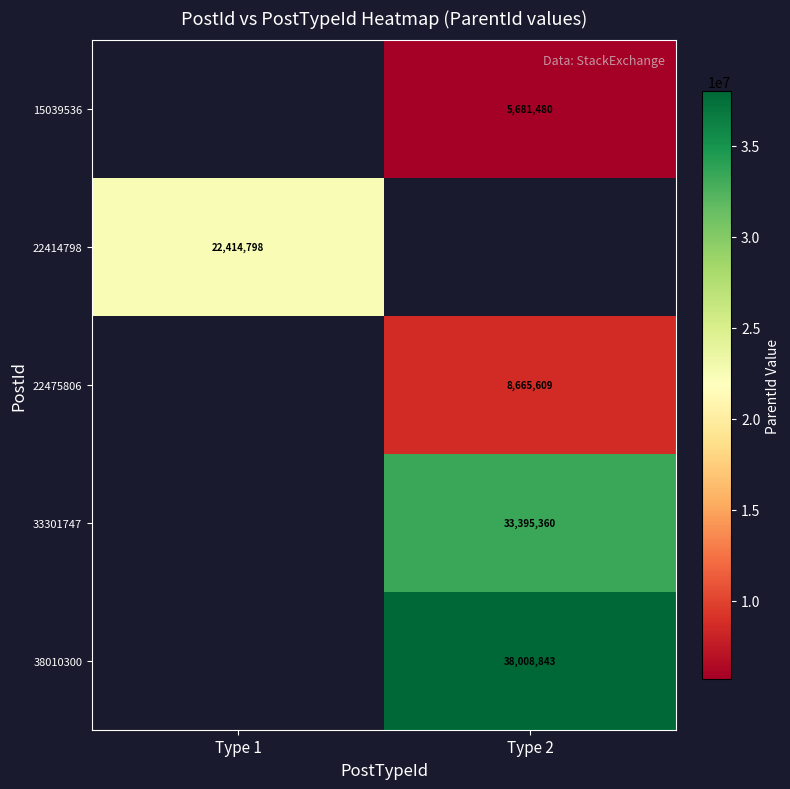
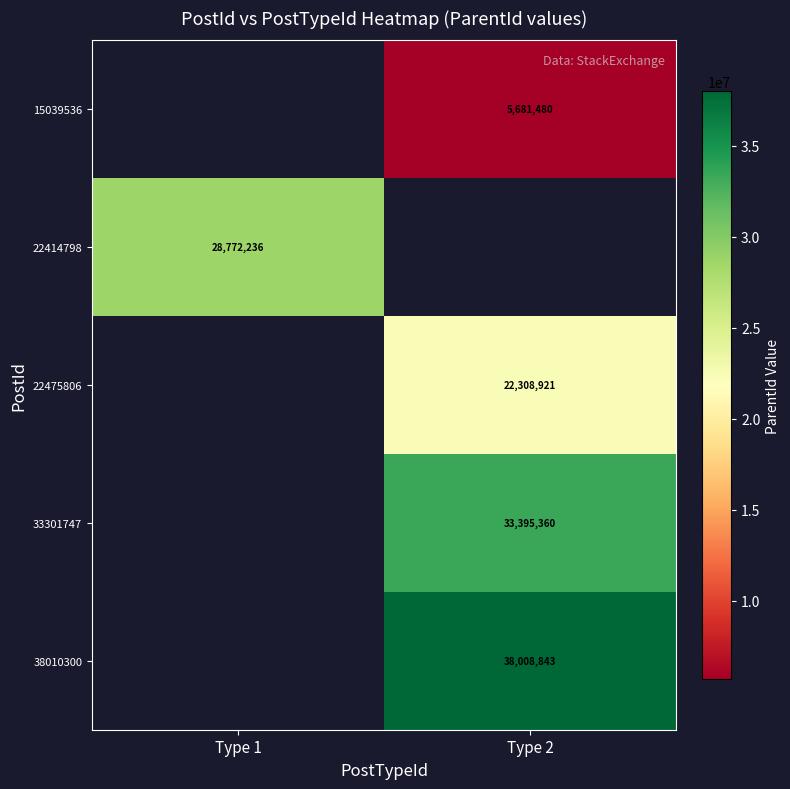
22414798, Type 1: 22,414,798 -> 28,772,236
22475806, Type 2: 8,665,609 -> 22,308,921
